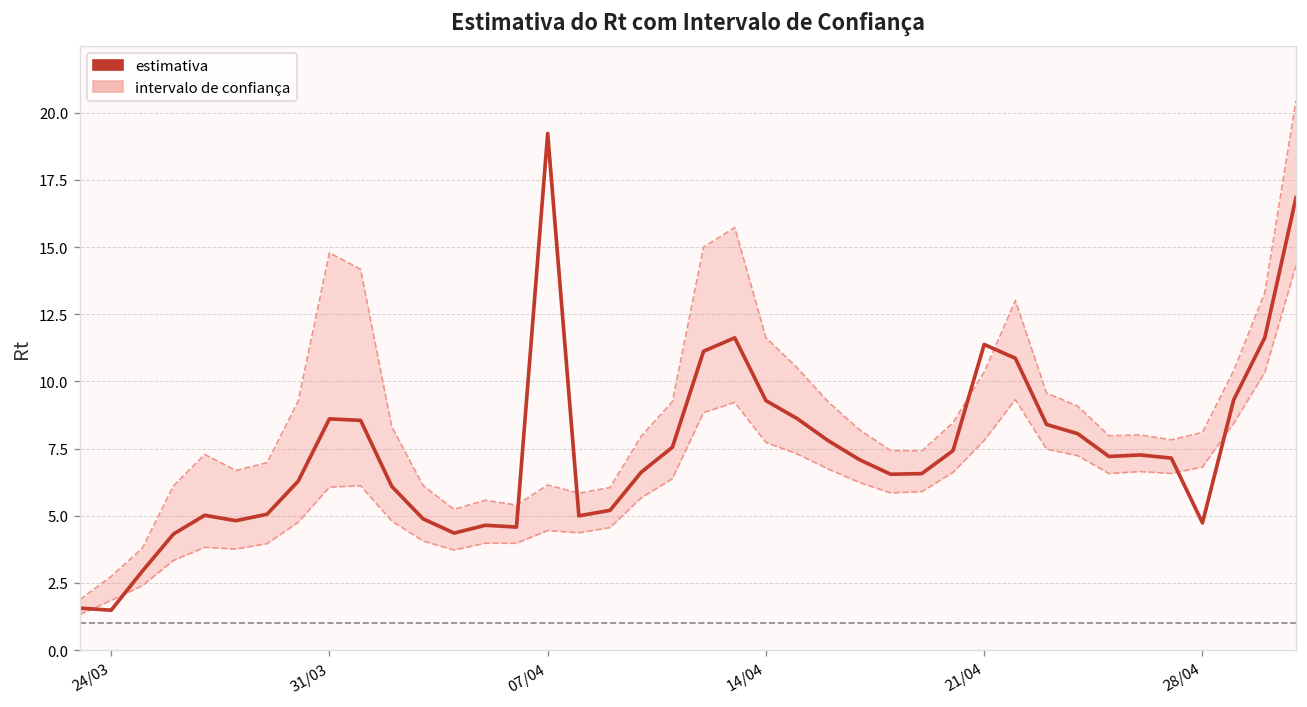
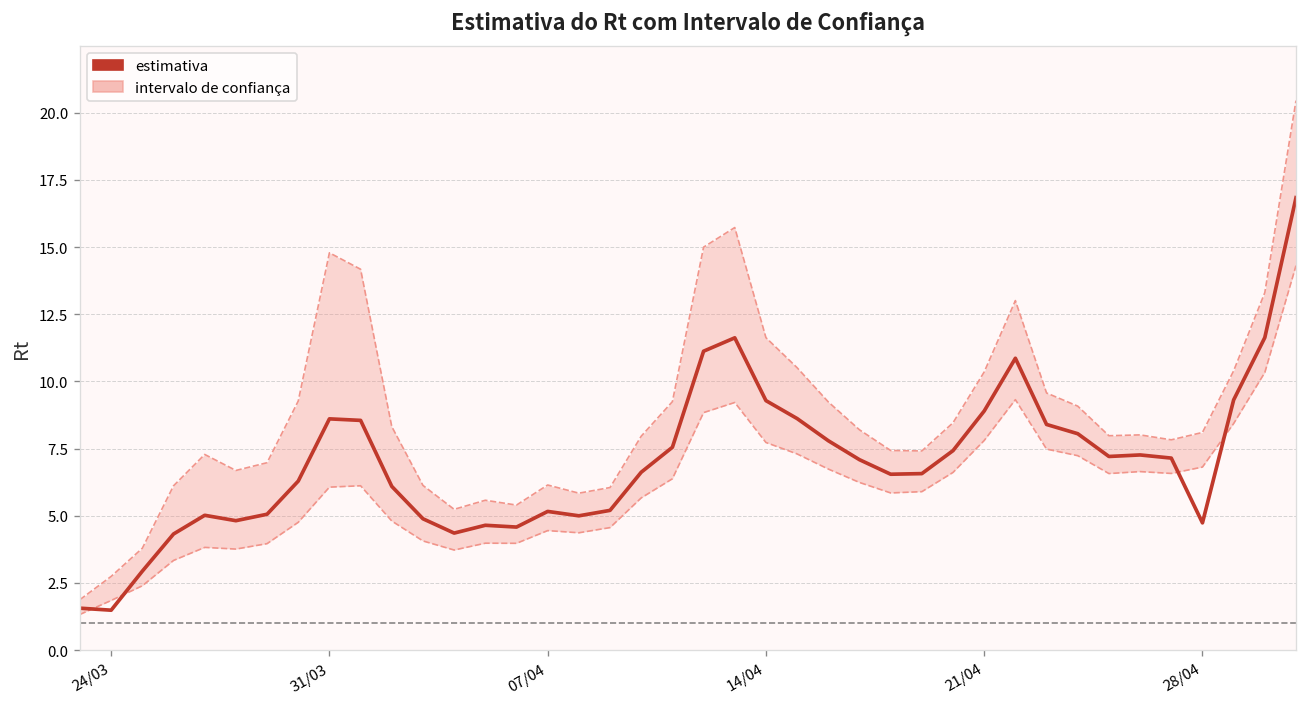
estimativa, 07/04: 19.2 -> 5.2
estimativa, 21/04: 11.4 -> 8.9
